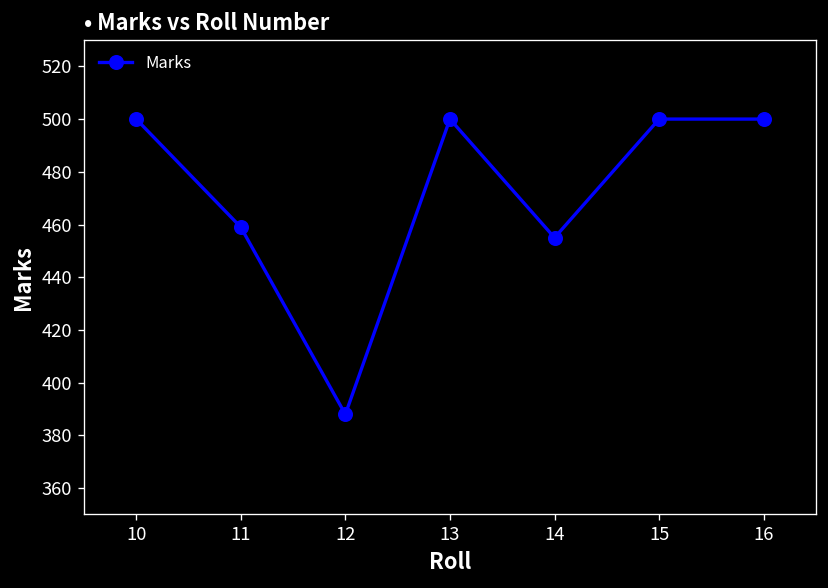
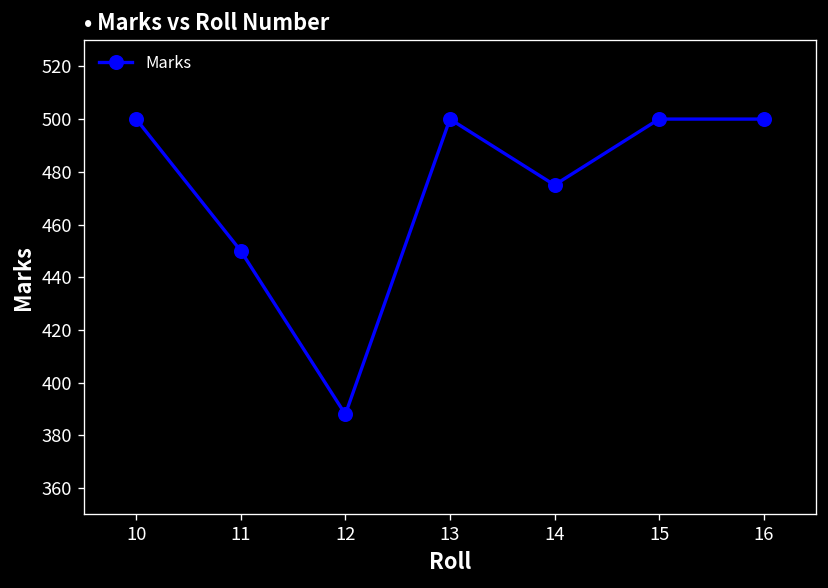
11: 459 -> 450
14: 455 -> 475
